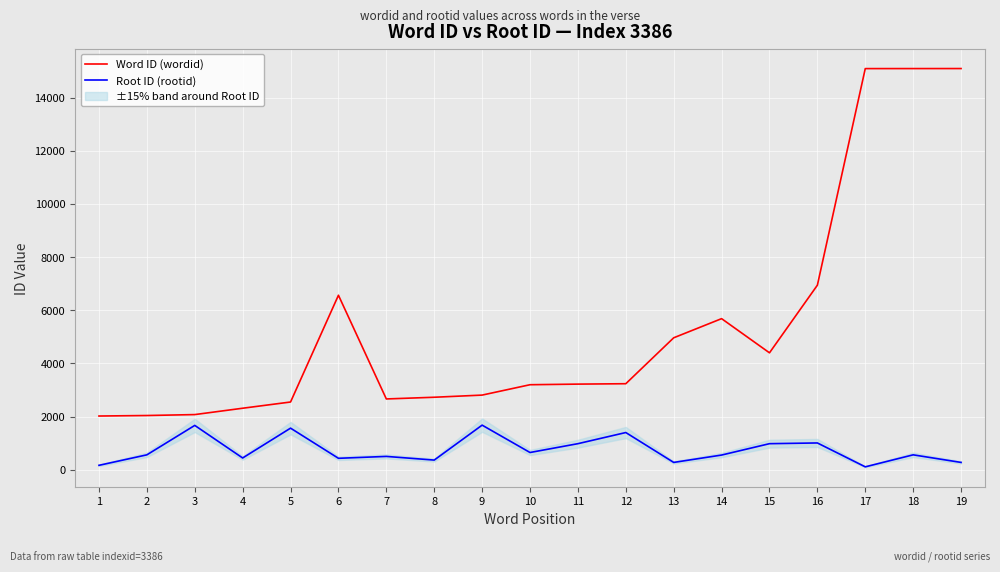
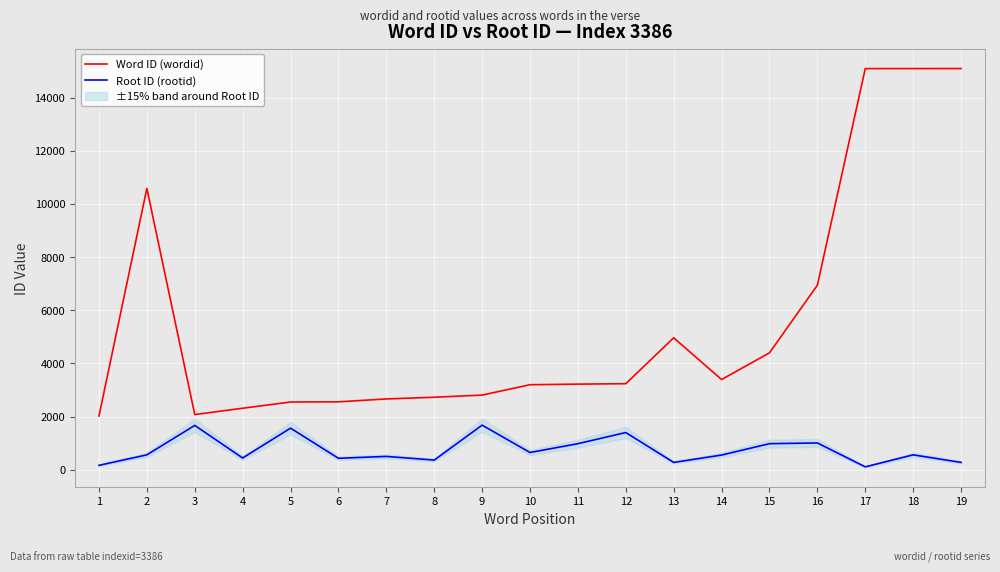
Word ID (wordid), 2: 2000 -> 10600
Word ID (wordid), 6: 6600 -> 2600
Word ID (wordid), 14: 5700 -> 3400
